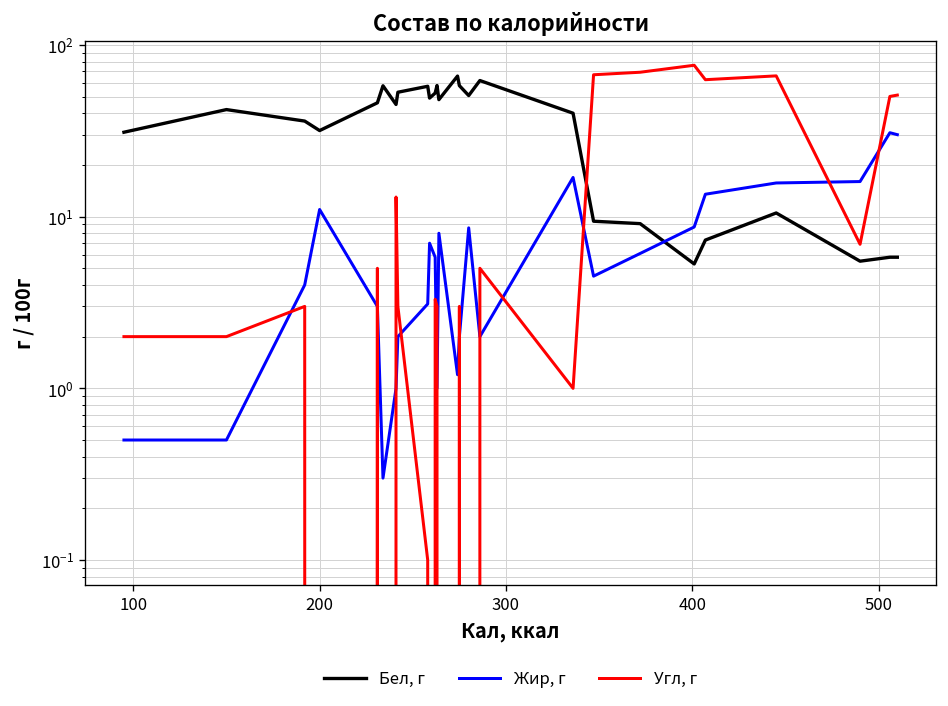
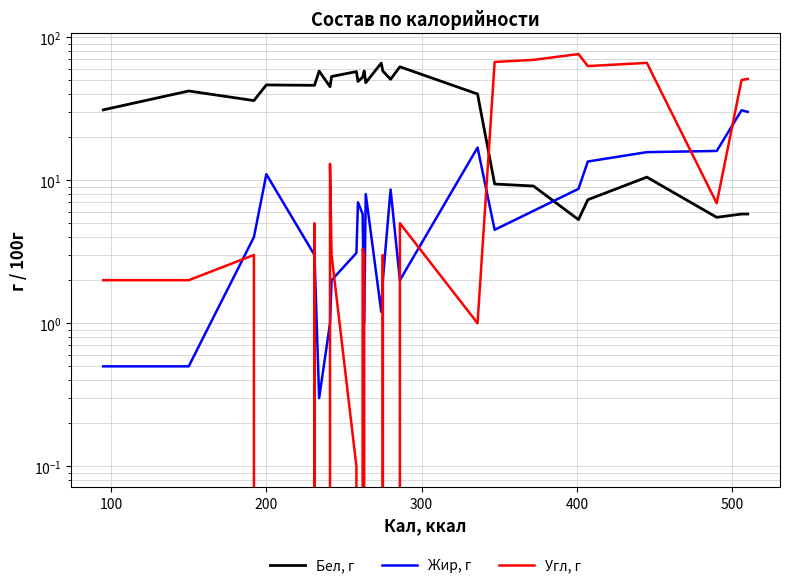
Бел, г, 200: 32 -> 46
